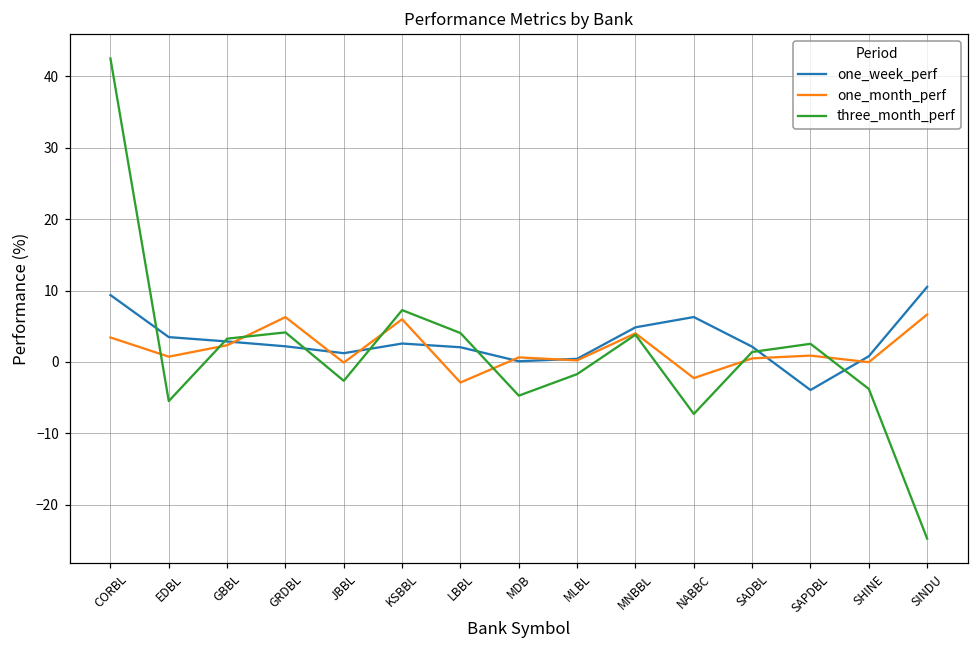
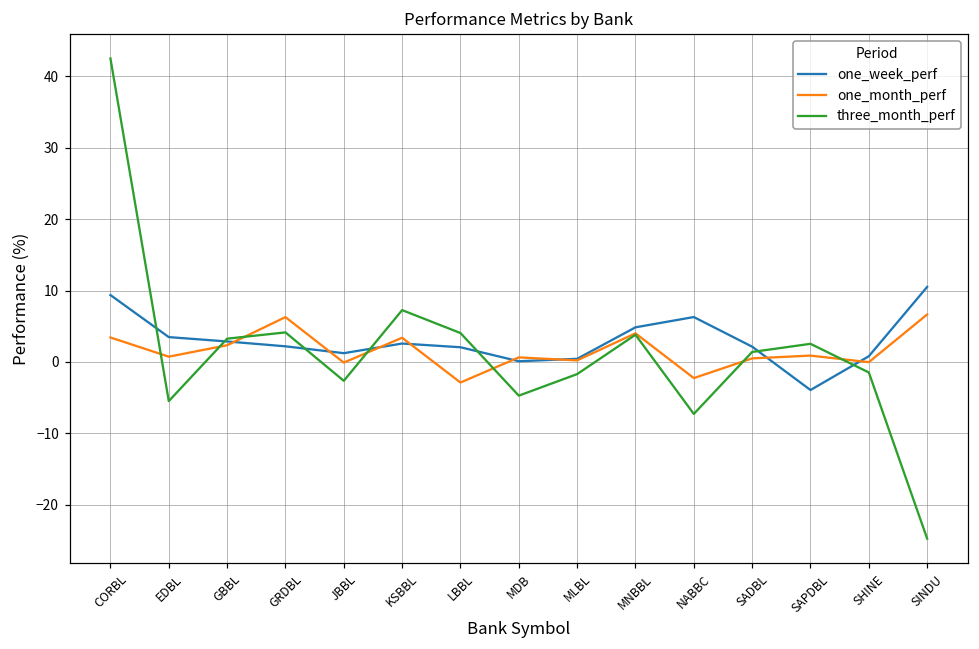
one_month_perf, KSBBL: 6 -> 3
three_month_perf, SHINE: -4 -> -1
